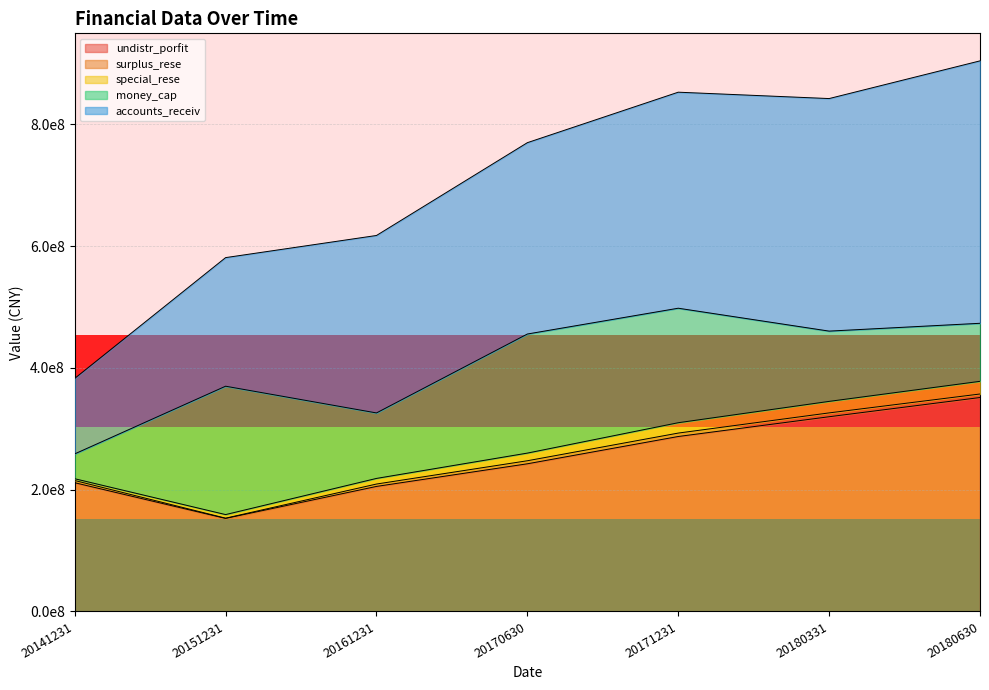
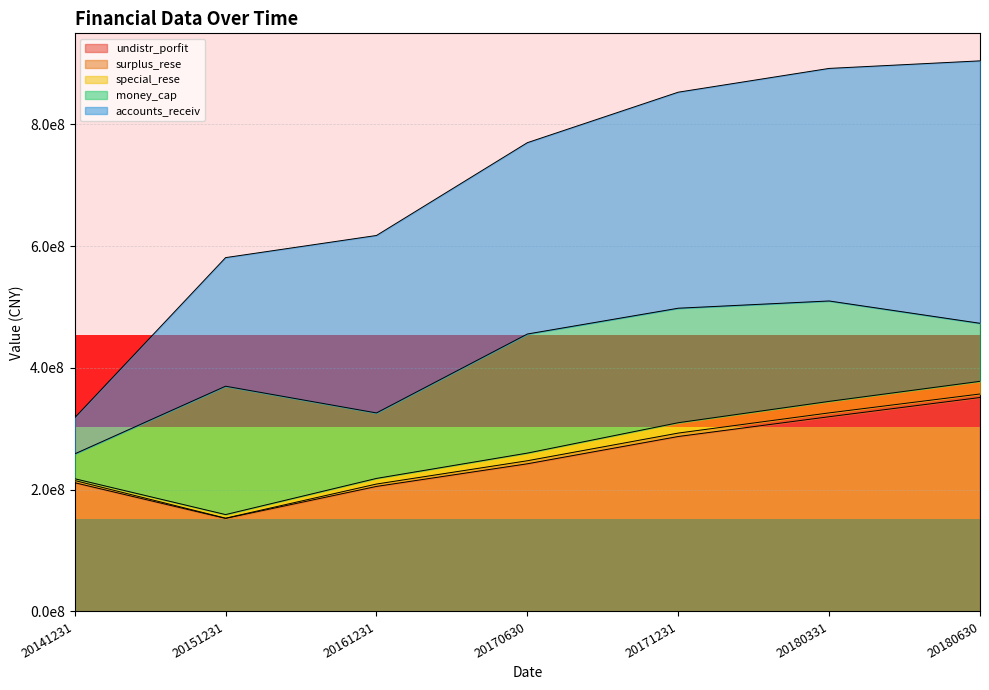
accounts_receiv, 20141231: 120000000 -> 60000000
money_cap, 20180331: 120000000 -> 160000000
